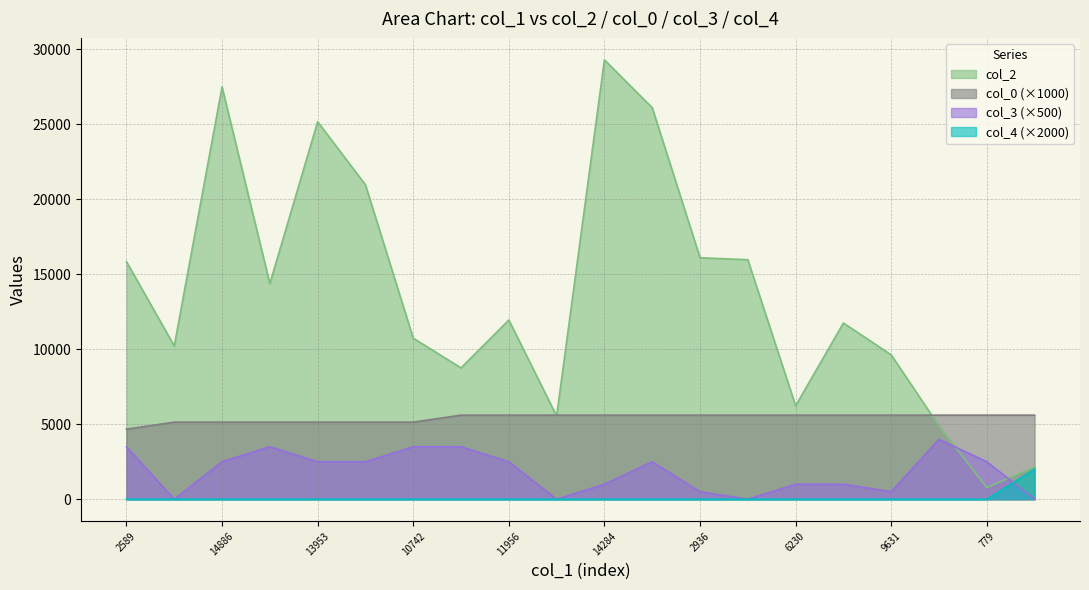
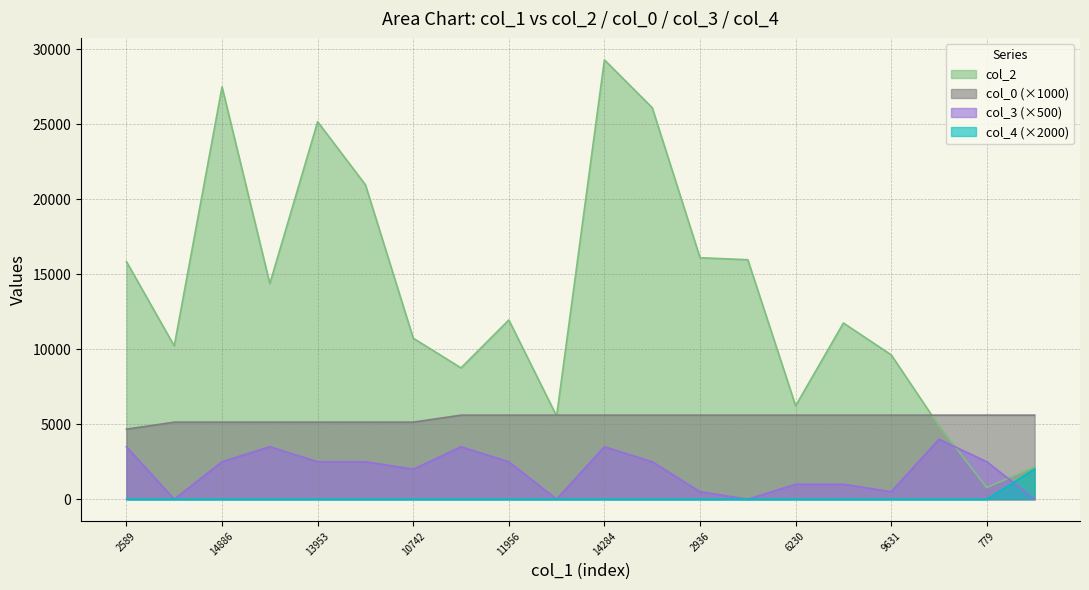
col_3 (×500), 10742: 3500 -> 2000
col_3 (×500), 14284: 1000 -> 3500
